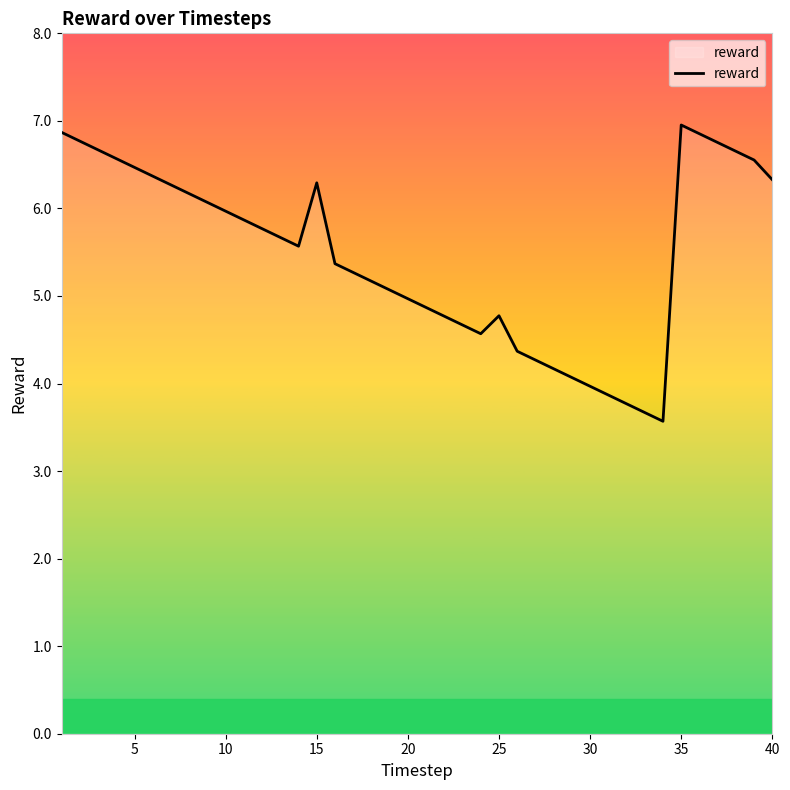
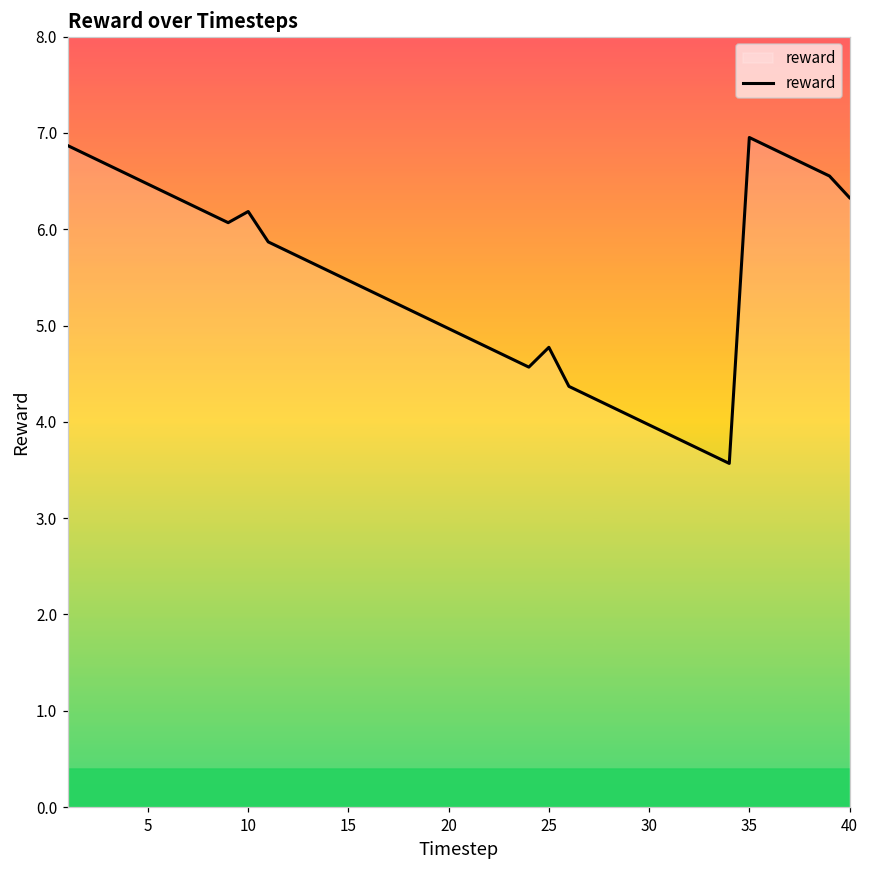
10: 6.0 -> 6.2
15: 6.3 -> 5.5
